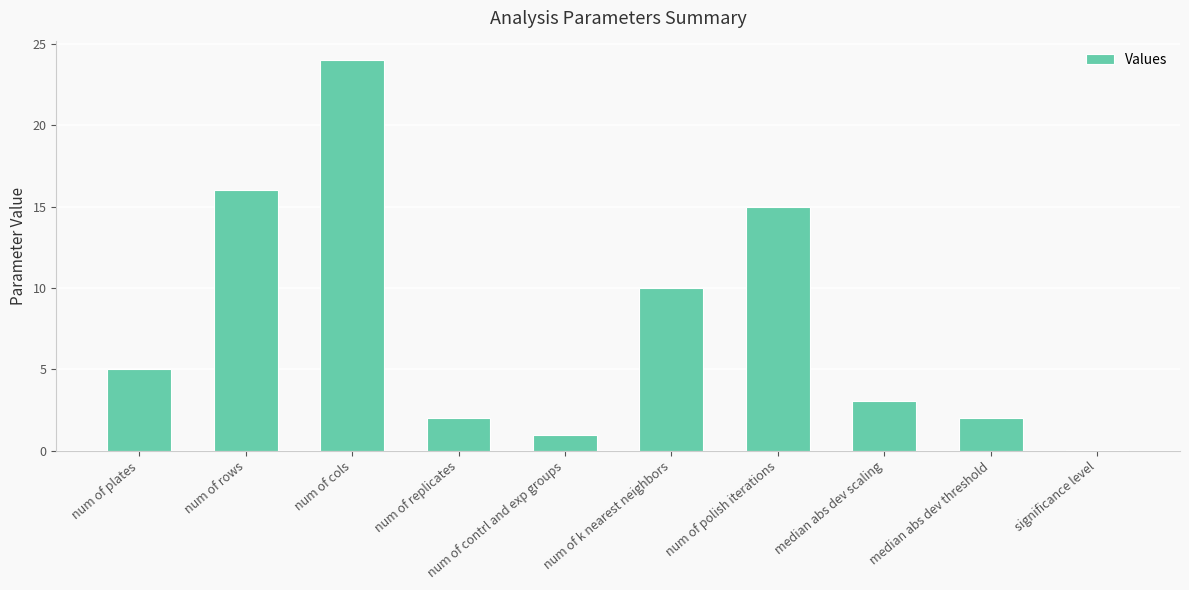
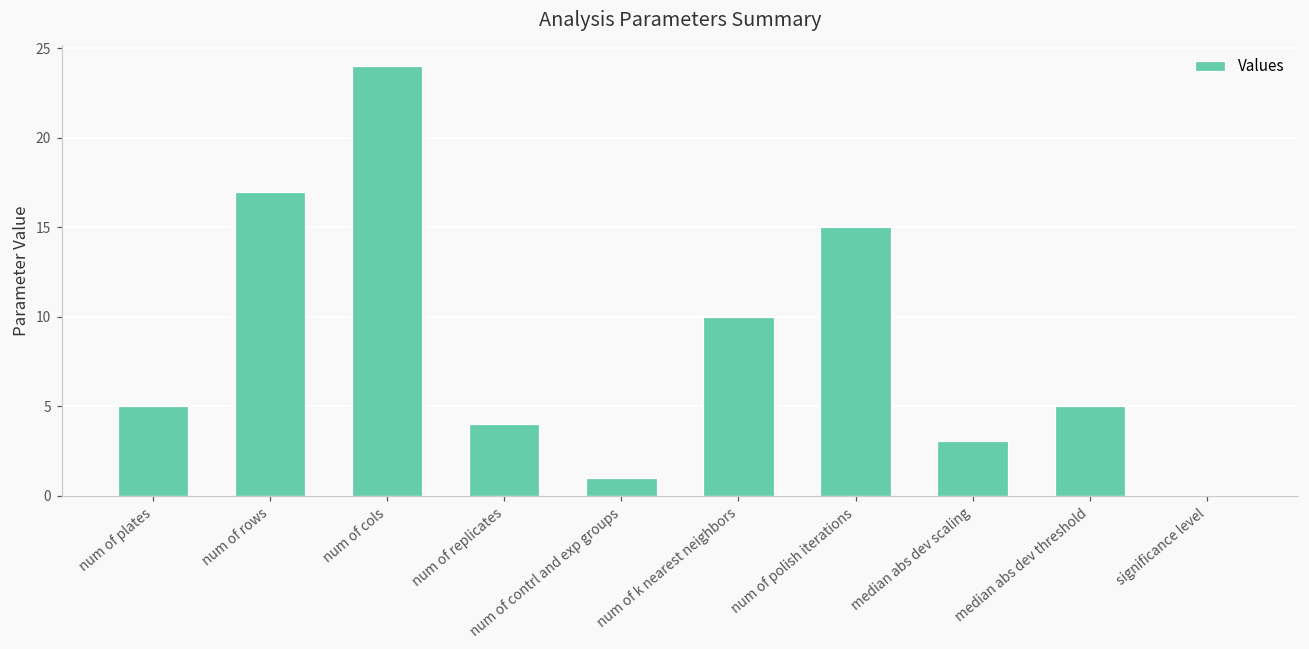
num of rows: 16 -> 17
num of replicates: 2 -> 4
median abs dev threshold: 2 -> 5
